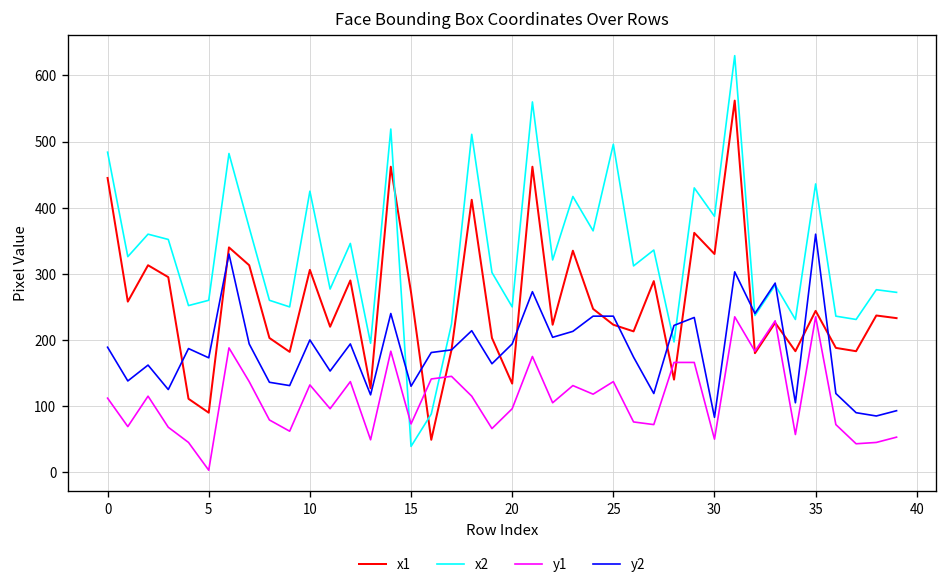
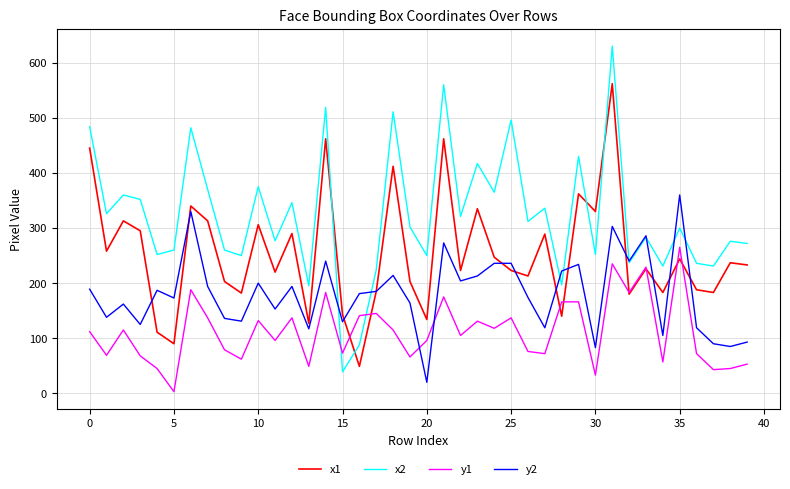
x2, 10: 430 -> 380
x1, 15: 270 -> 140
y2, 20: 190 -> 20
x2, 30: 390 -> 250
y1, 30: 50 -> 30
x2, 35: 440 -> 300
y1, 35: 240 -> 270
